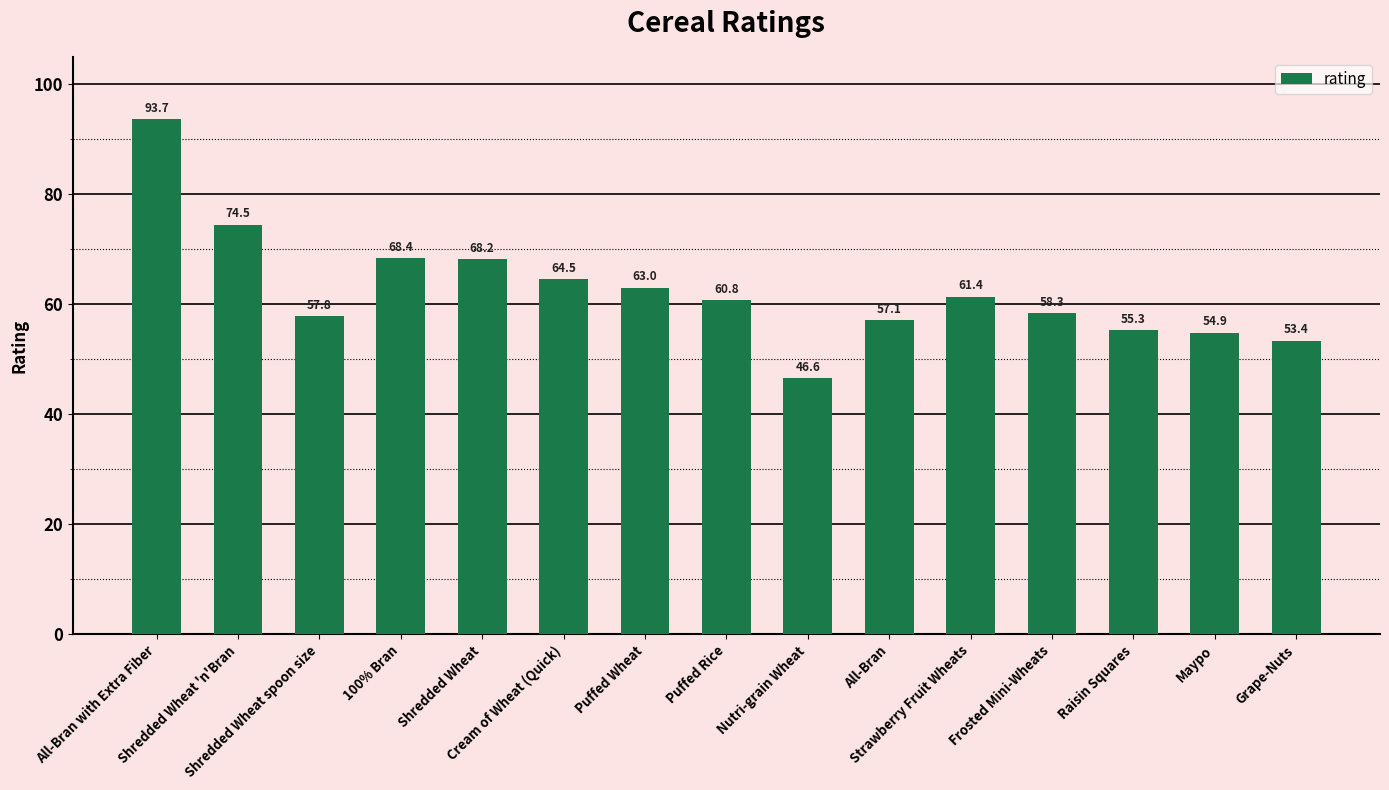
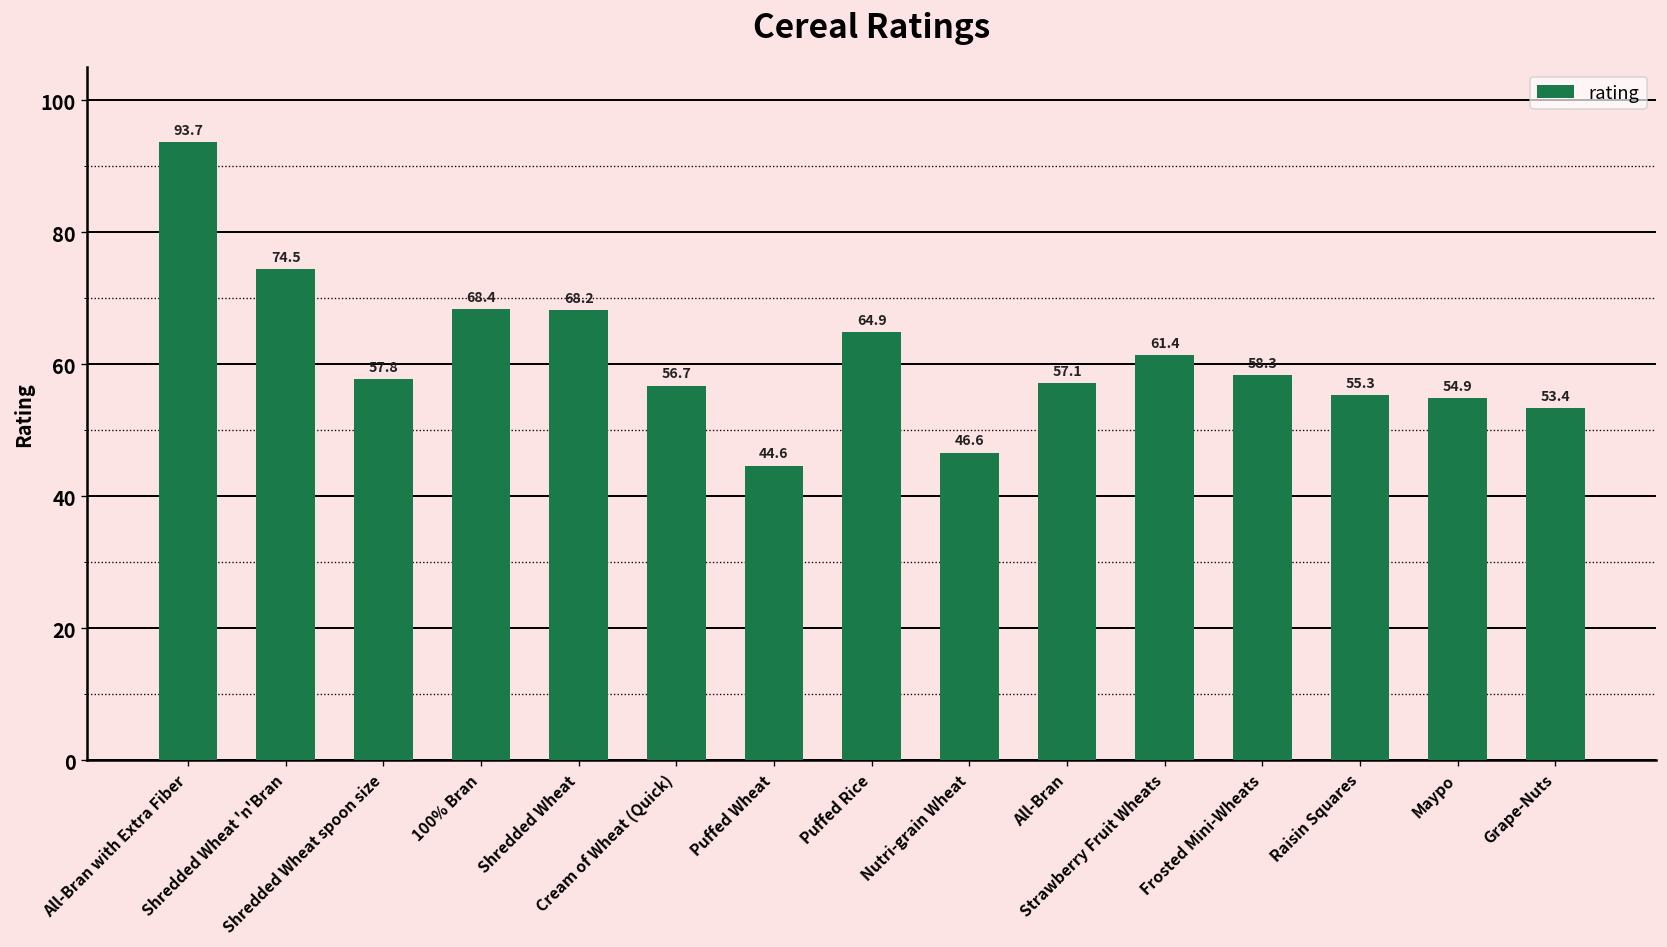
Cream of Wheat (Quick): 64.5 -> 56.7
Puffed Wheat: 63.0 -> 44.6
Puffed Rice: 60.8 -> 64.9
